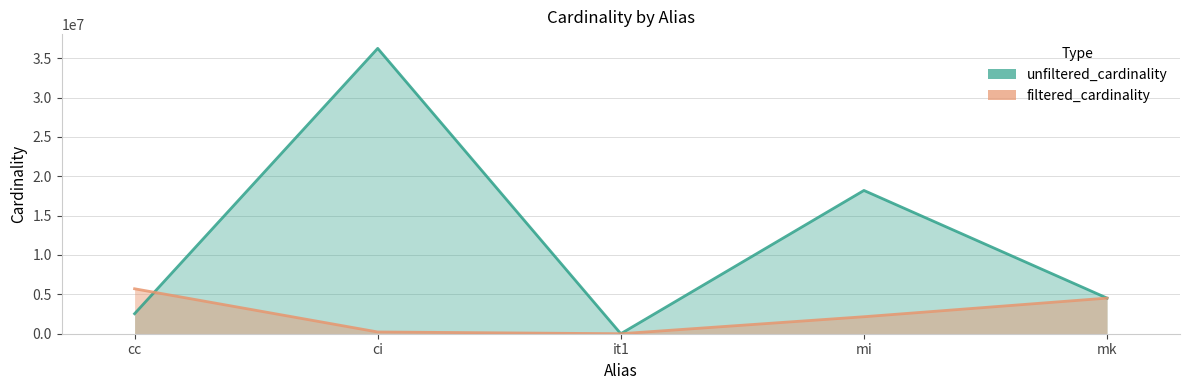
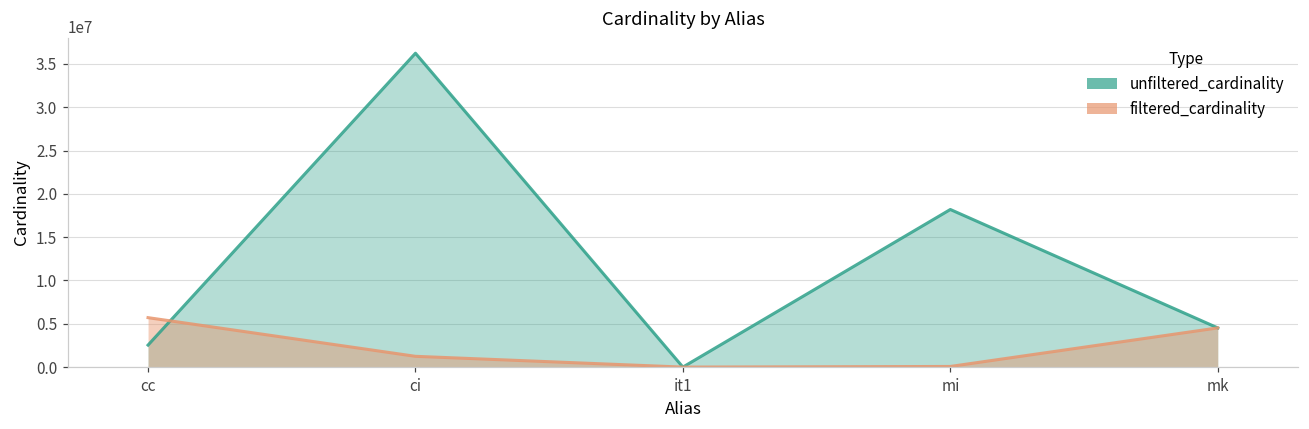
filtered_cardinality, ci: 0 -> 1000000
filtered_cardinality, mi: 2000000 -> 0
